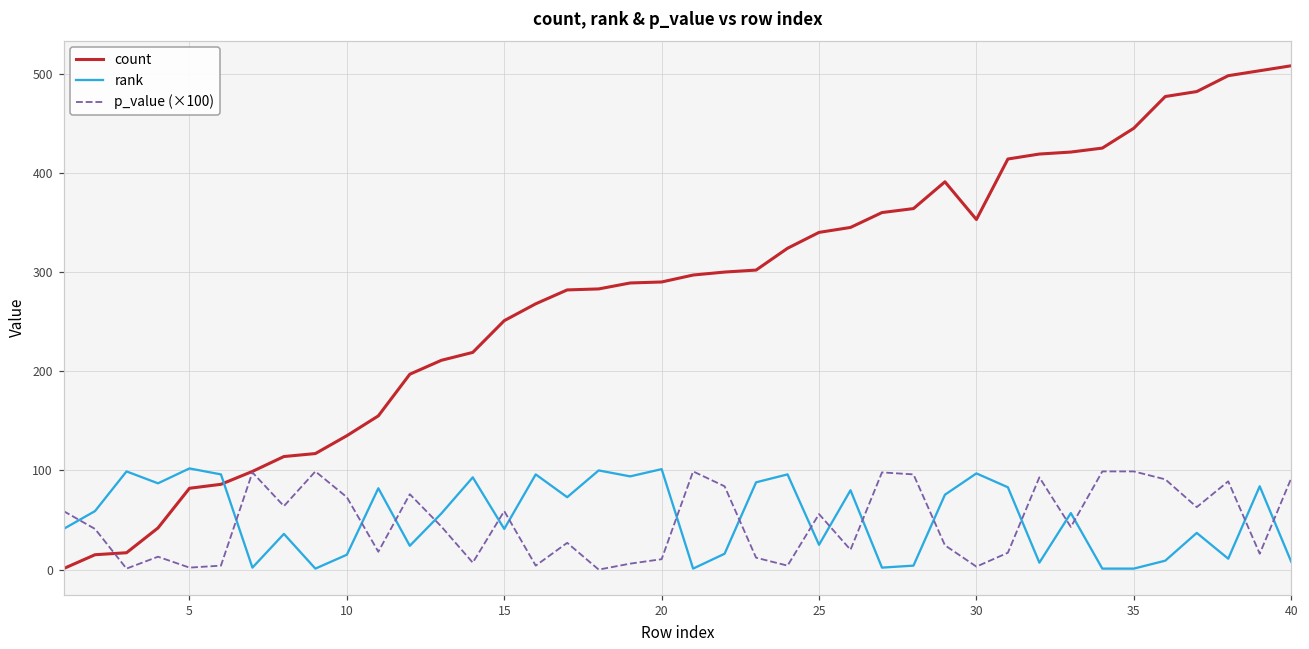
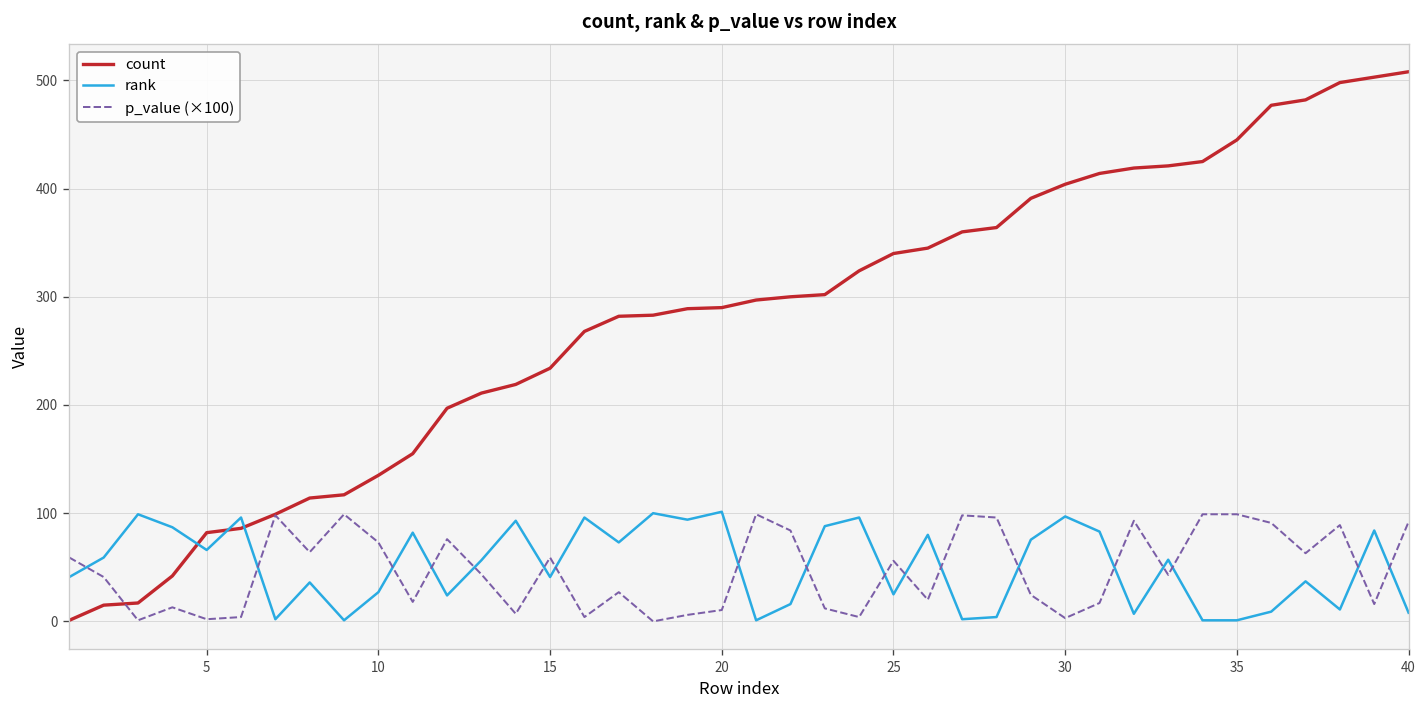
rank, 5: 100 -> 70
rank, 10: 20 -> 30
count, 15: 250 -> 230
count, 30: 350 -> 400
